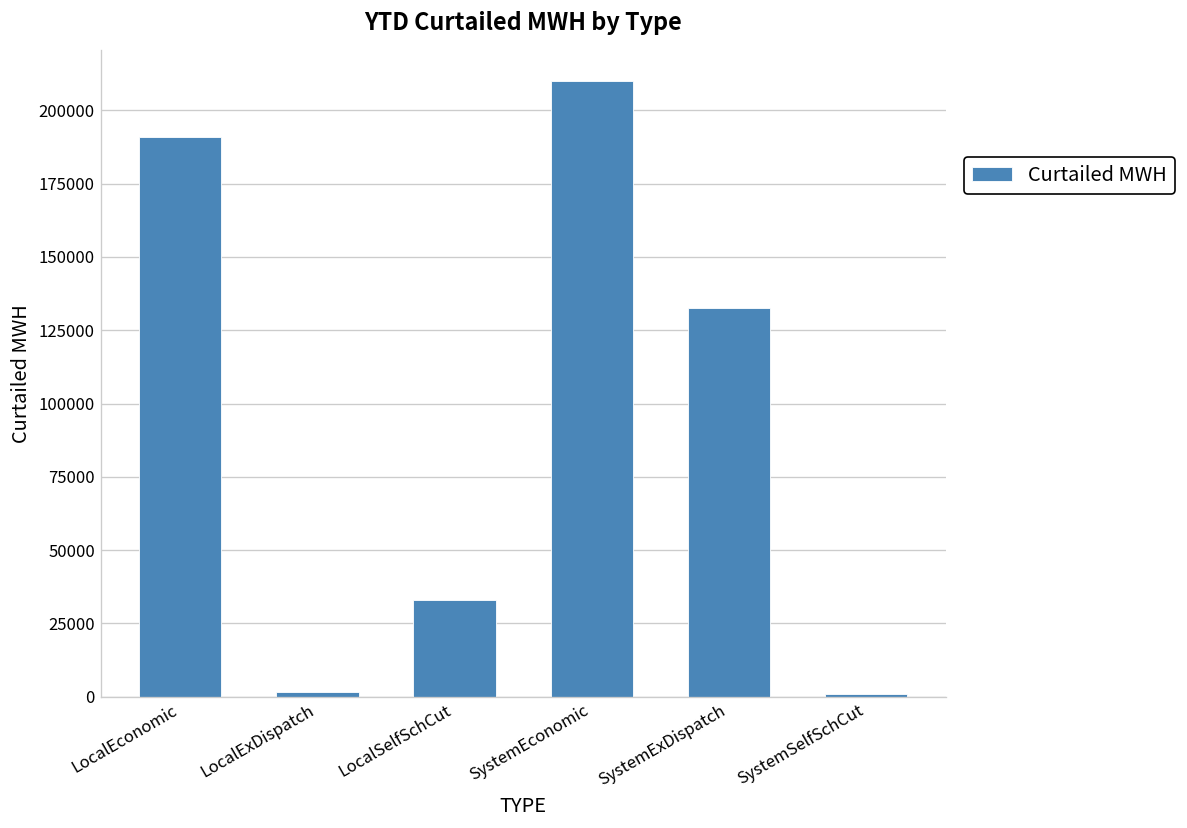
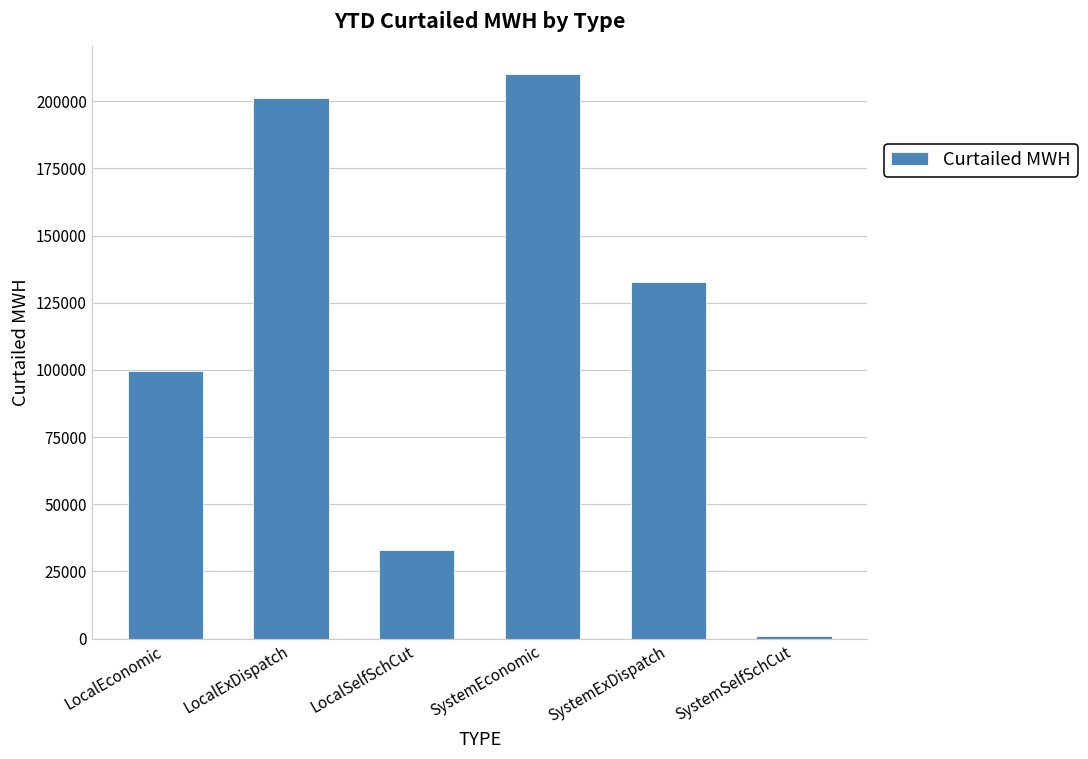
LocalEconomic: 191000 -> 100000
LocalExDispatch: 1000 -> 201000
